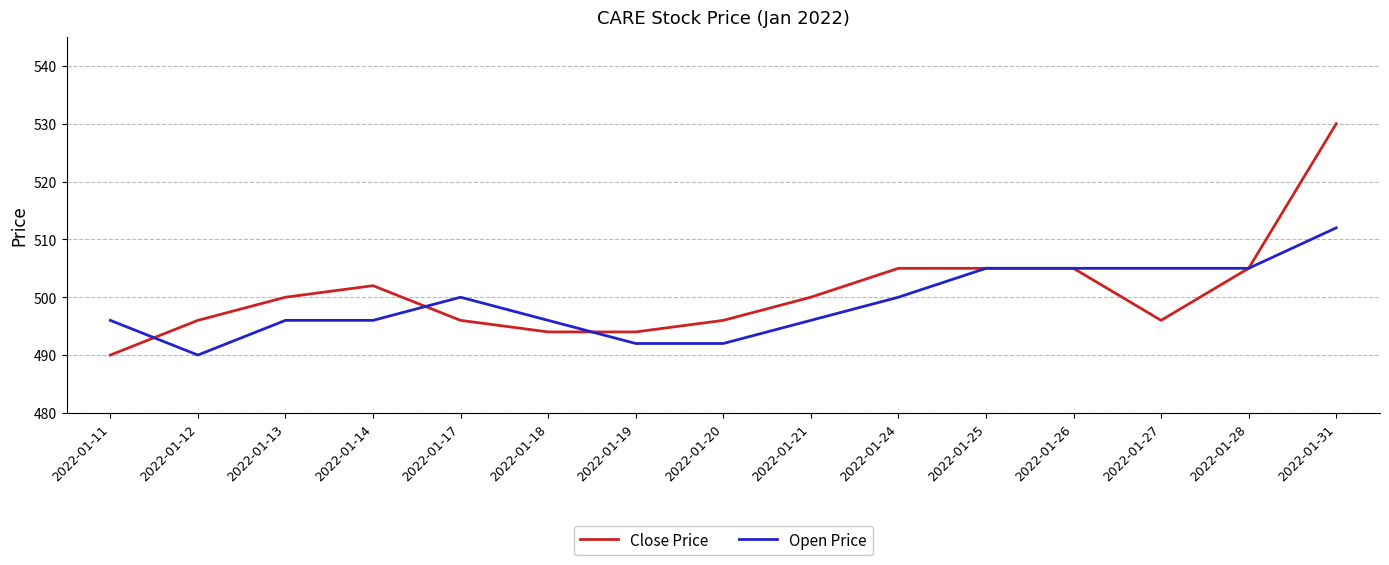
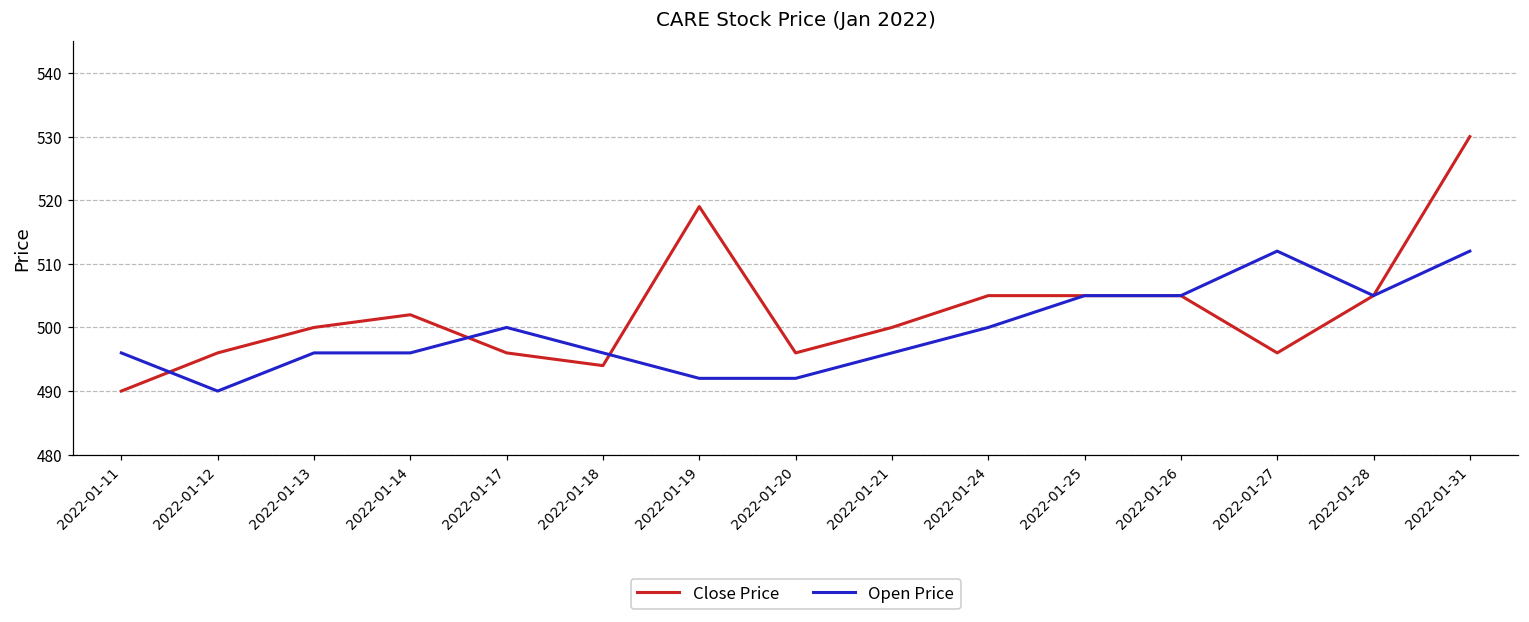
Close Price, 2022-01-19: 494 -> 519
Open Price, 2022-01-27: 505 -> 512
